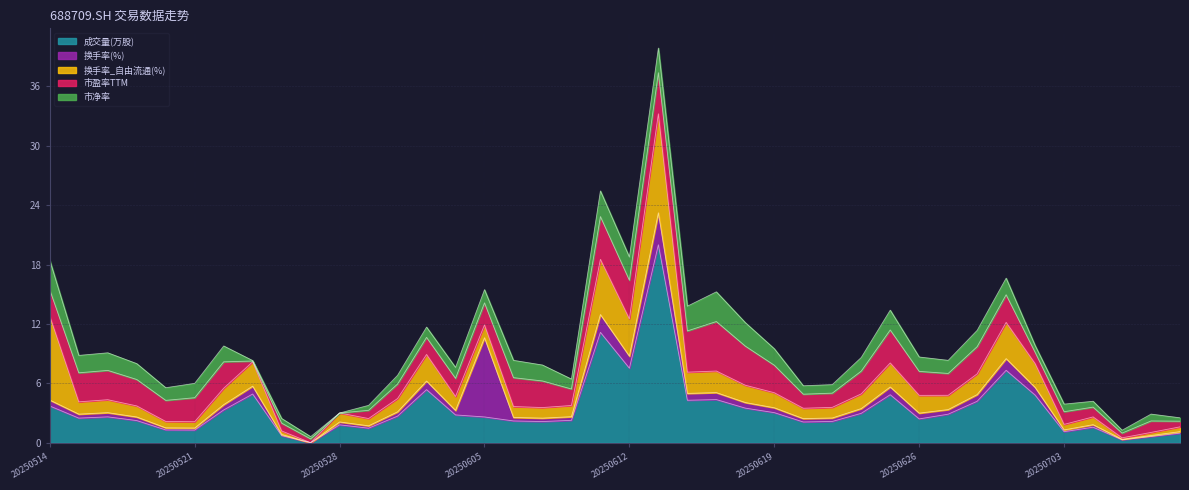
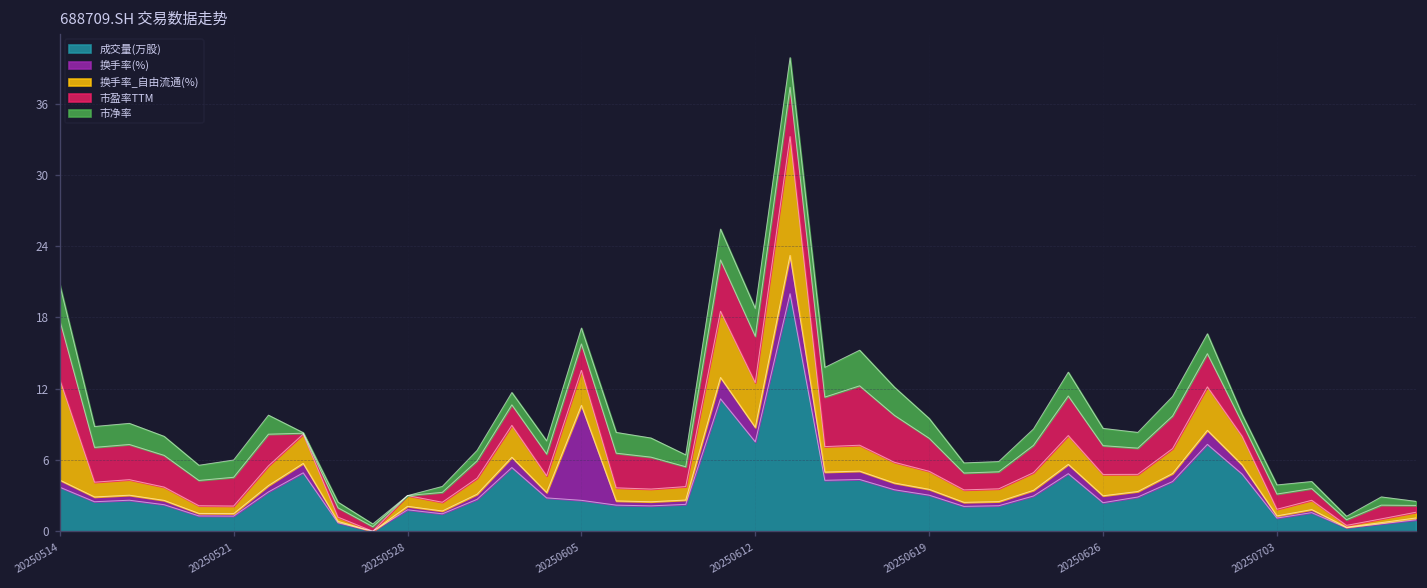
市盈率TTM, 20250514: 3 -> 5
换手率_自由流通(%), 20250605: 1 -> 3
